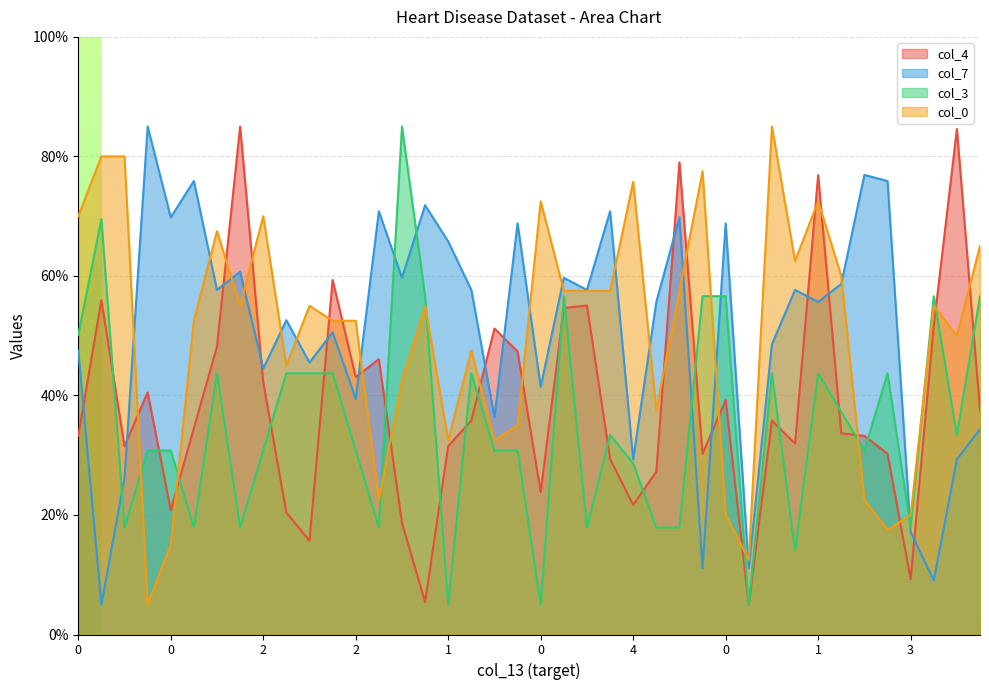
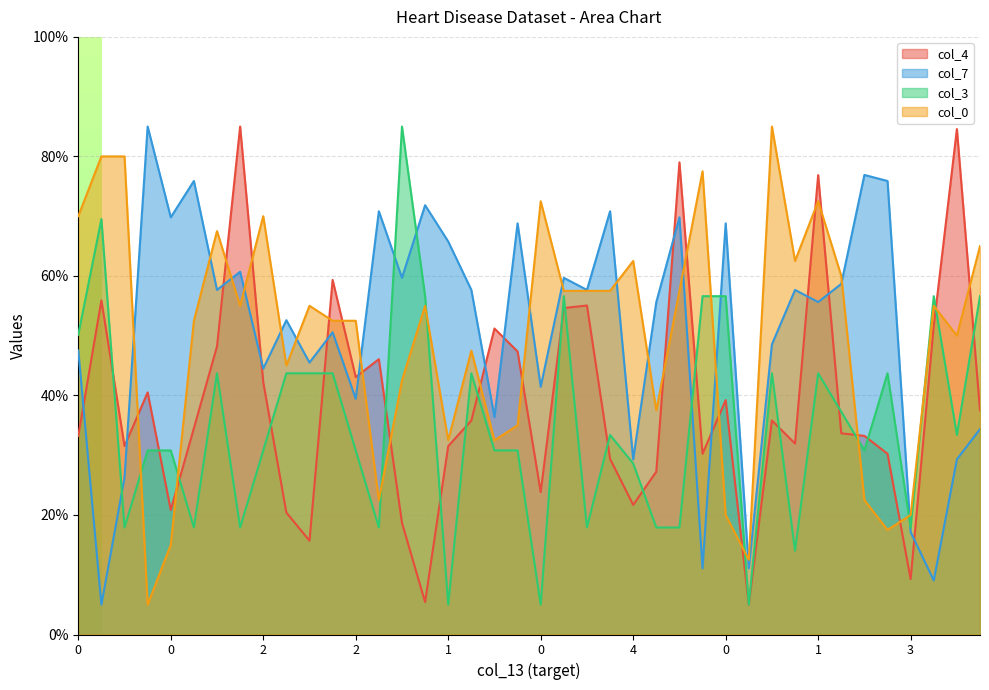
col_0, 4: 76% -> 63%
